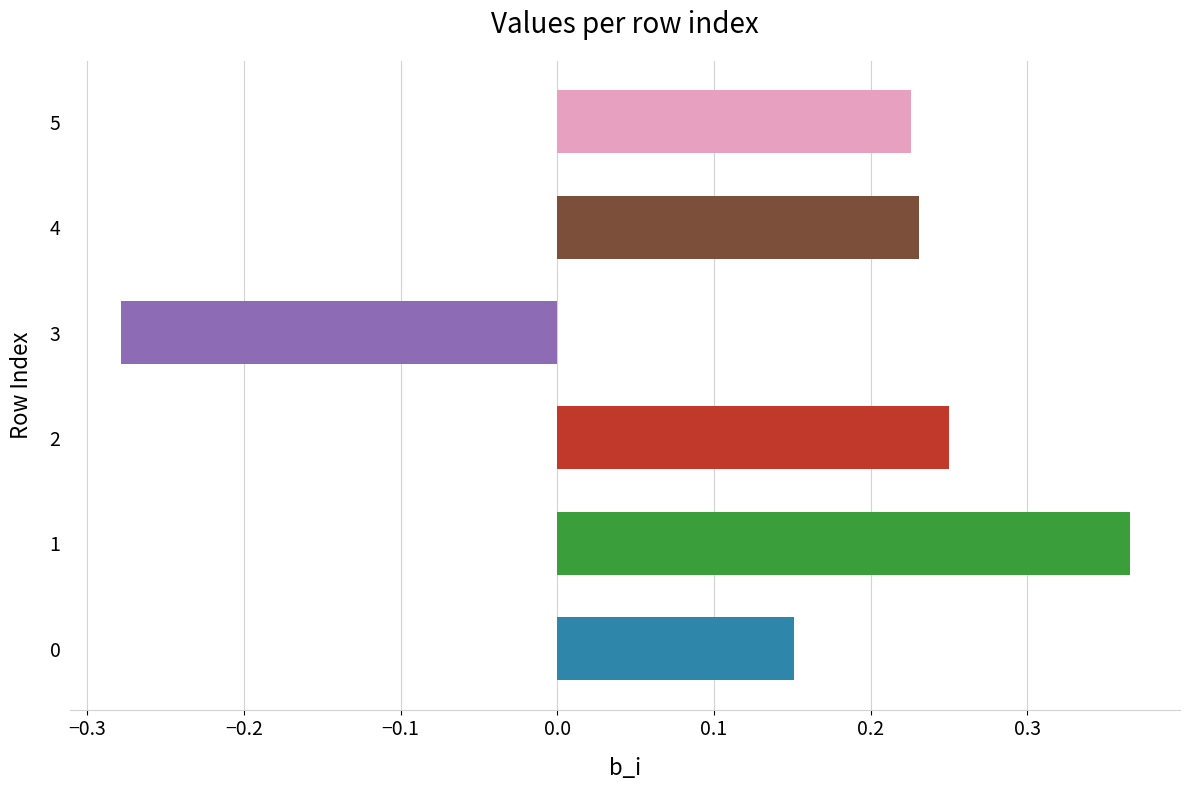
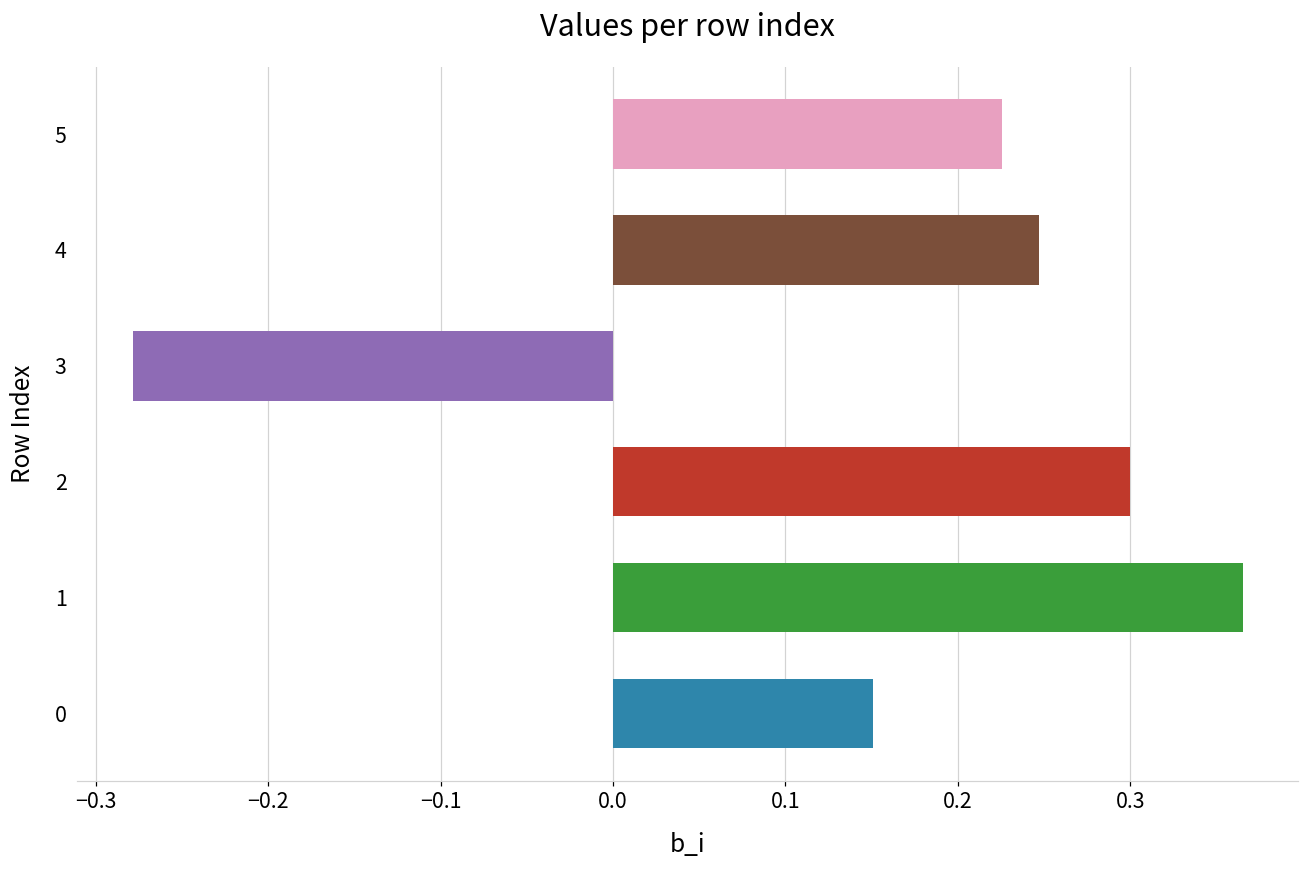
4: 0.231 -> 0.247
2: 0.250 -> 0.300
